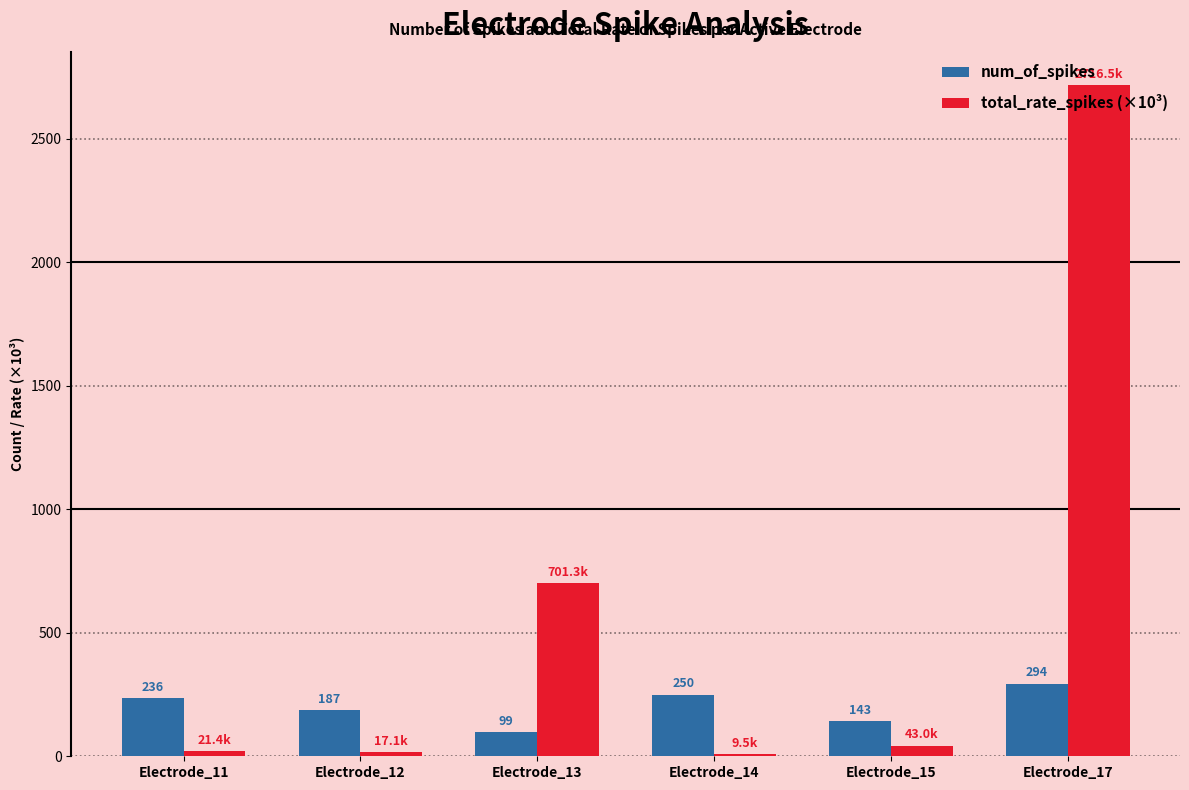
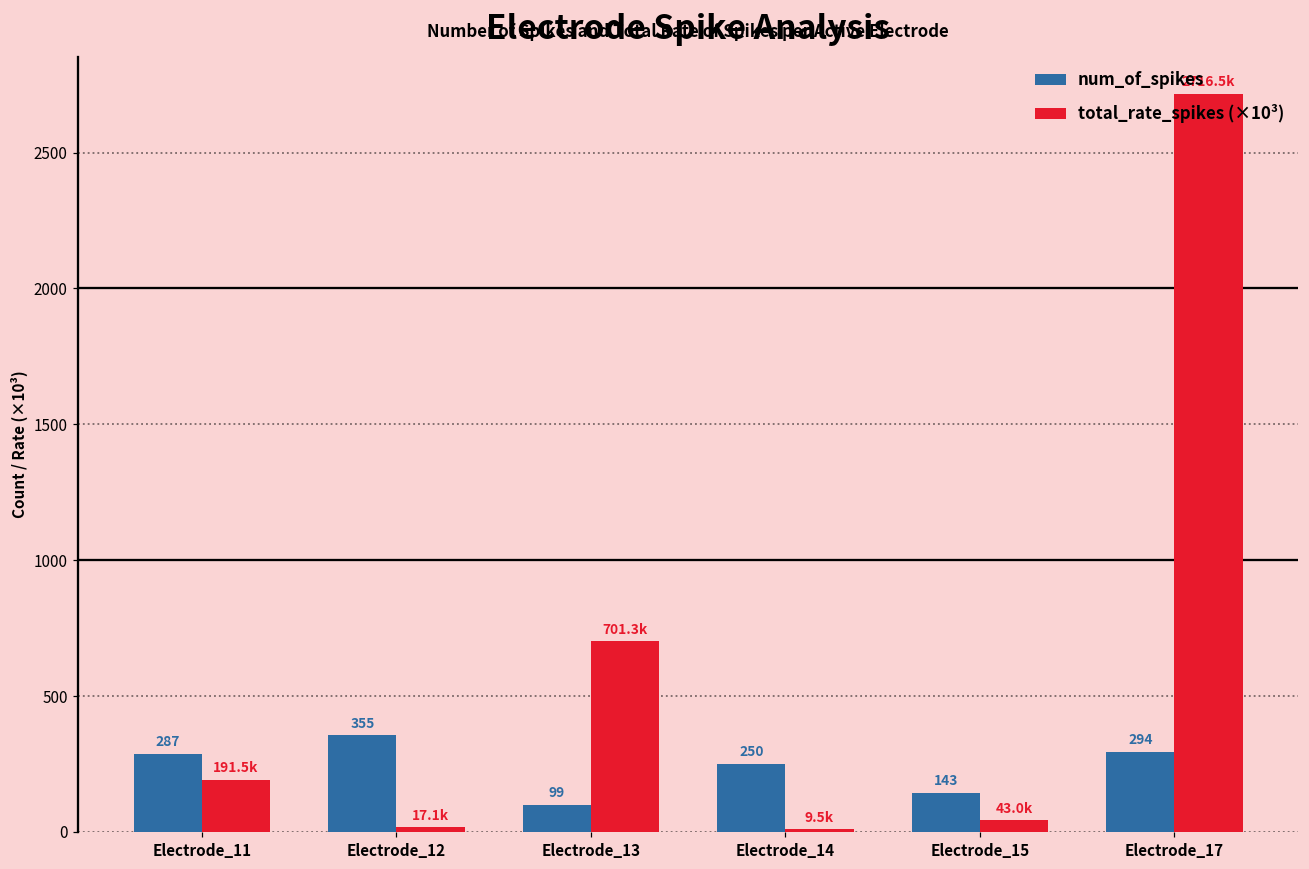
num_of_spikes, Electrode_11: 236 -> 287
total_rate_spikes (×10³), Electrode_11: 21.4k -> 191.5k
num_of_spikes, Electrode_12: 187 -> 355
